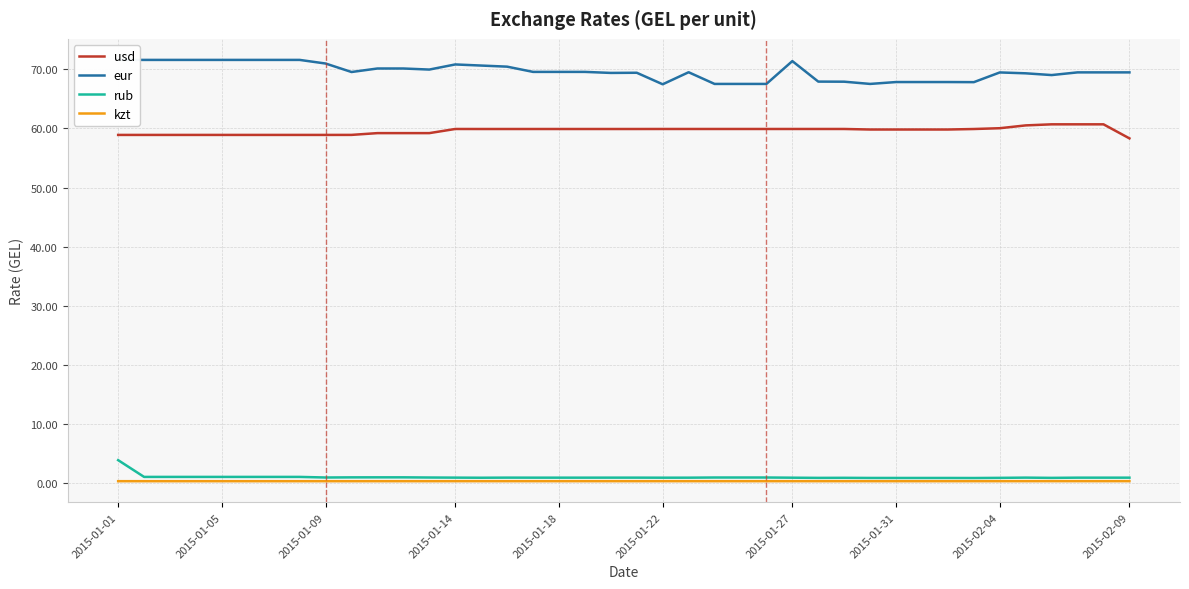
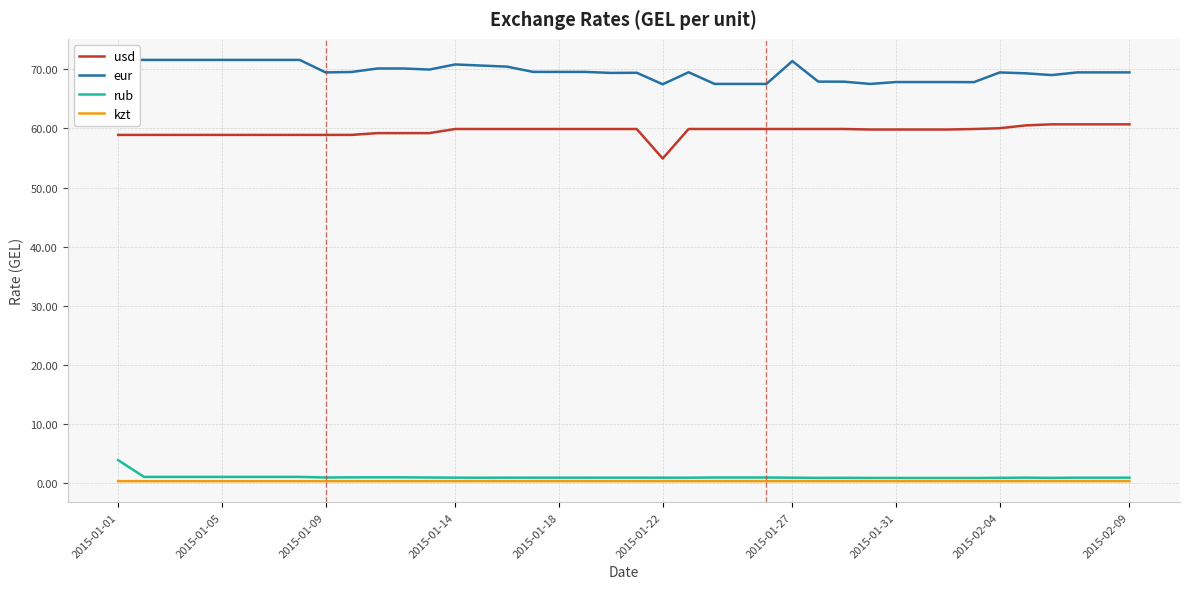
eur, 2015-01-09: 71 -> 69
usd, 2015-01-22: 60 -> 55
usd, 2015-02-09: 58 -> 61
